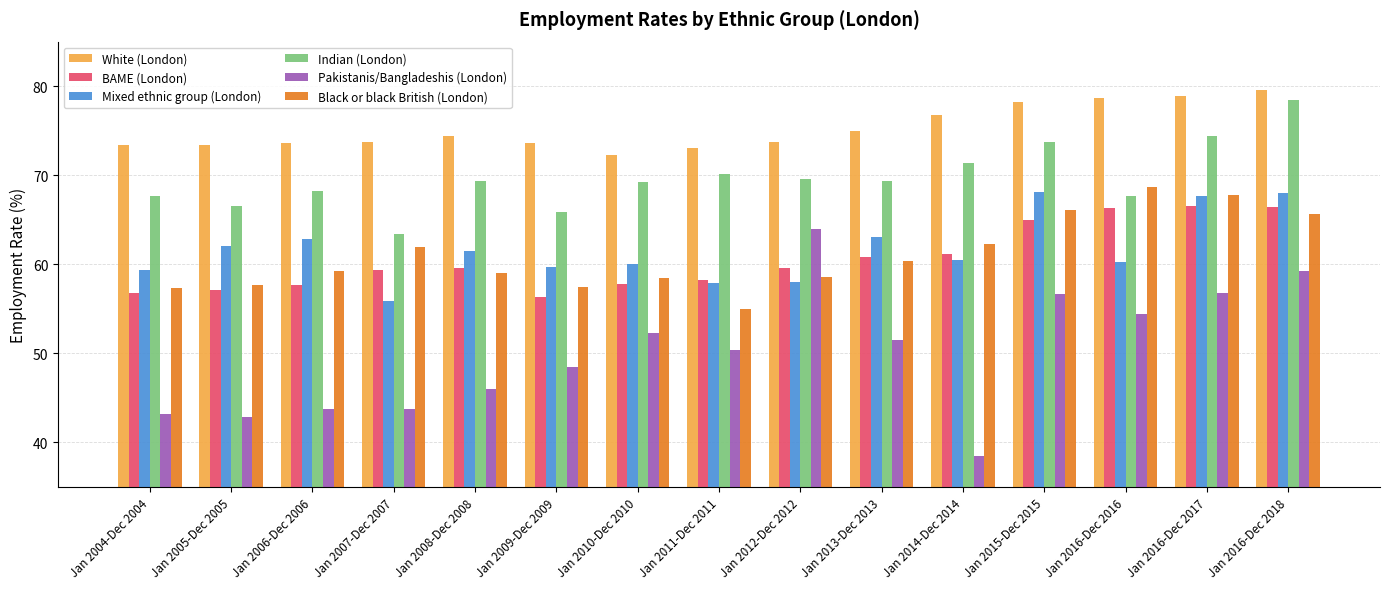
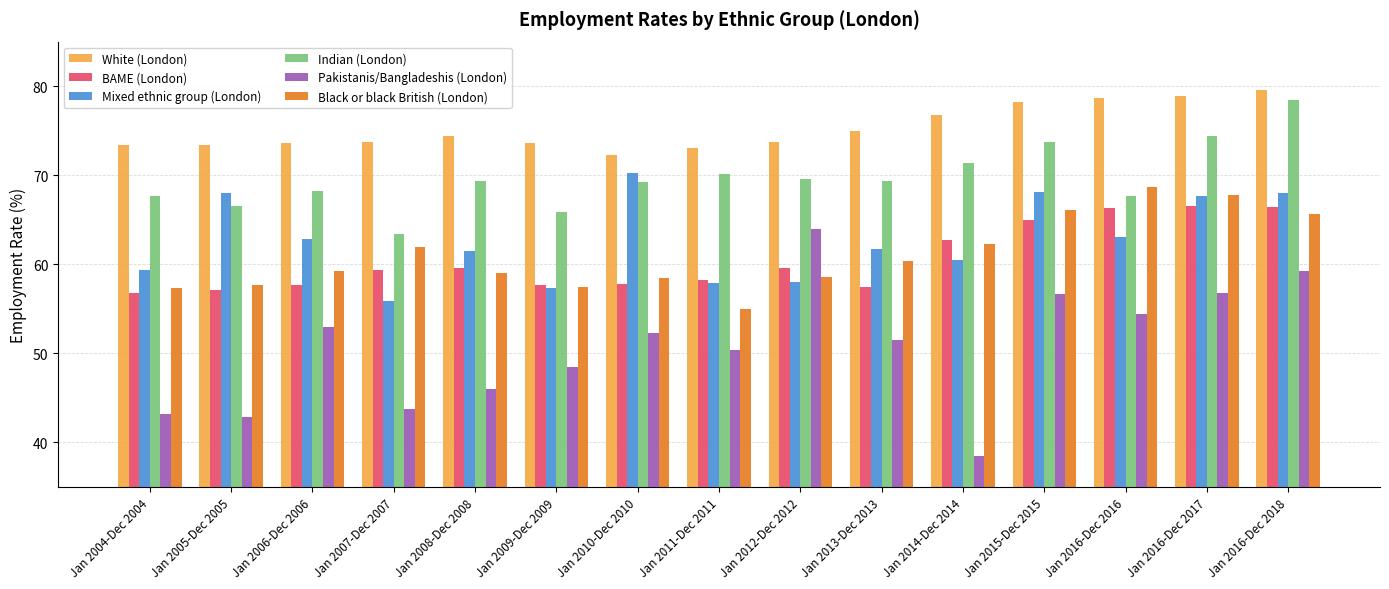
Mixed ethnic group (London), Jan 2005-Dec 2005: 62 -> 68
Pakistanis/Bangladeshis (London), Jan 2006-Dec 2006: 44 -> 53
BAME (London), Jan 2009-Dec 2009: 56 -> 58
Mixed ethnic group (London), Jan 2009-Dec 2009: 60 -> 57
Mixed ethnic group (London), Jan 2010-Dec 2010: 60 -> 70
BAME (London), Jan 2013-Dec 2013: 61 -> 57
Mixed ethnic group (London), Jan 2013-Dec 2013: 63 -> 62
BAME (London), Jan 2014-Dec 2014: 61 -> 63
Mixed ethnic group (London), Jan 2016-Dec 2016: 60 -> 63
